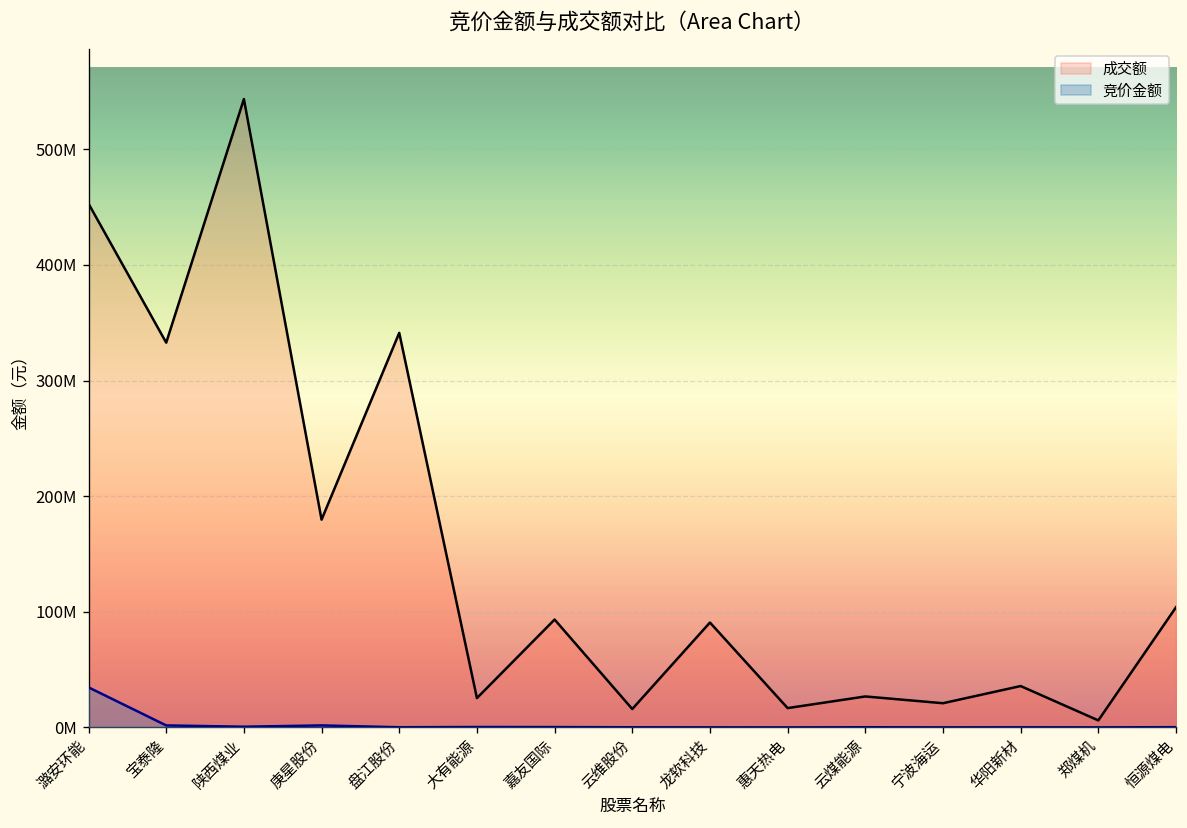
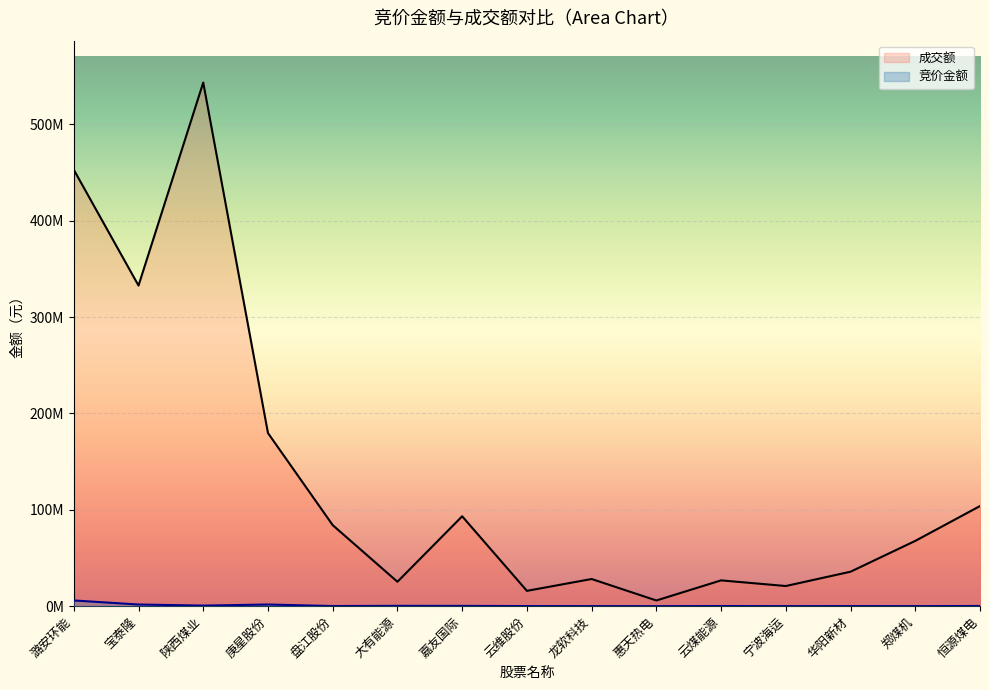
竞价金额, 潞安环能: 30000000 -> 10000000
成交额, 盘江股份: 340000000 -> 80000000
成交额, 龙软科技: 90000000 -> 30000000
成交额, 惠天热电: 20000000 -> 10000000
成交额, 郑煤机: 10000000 -> 70000000
